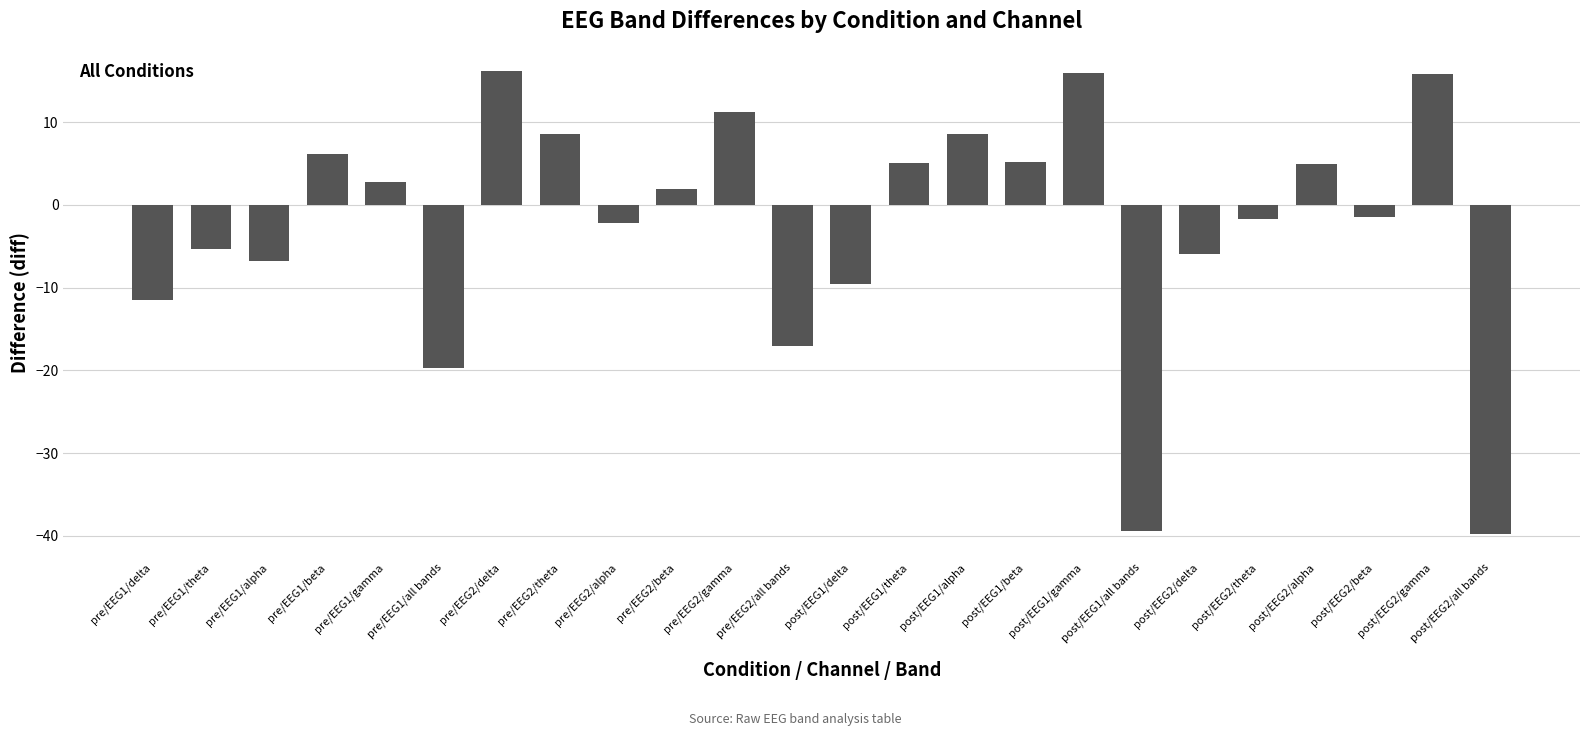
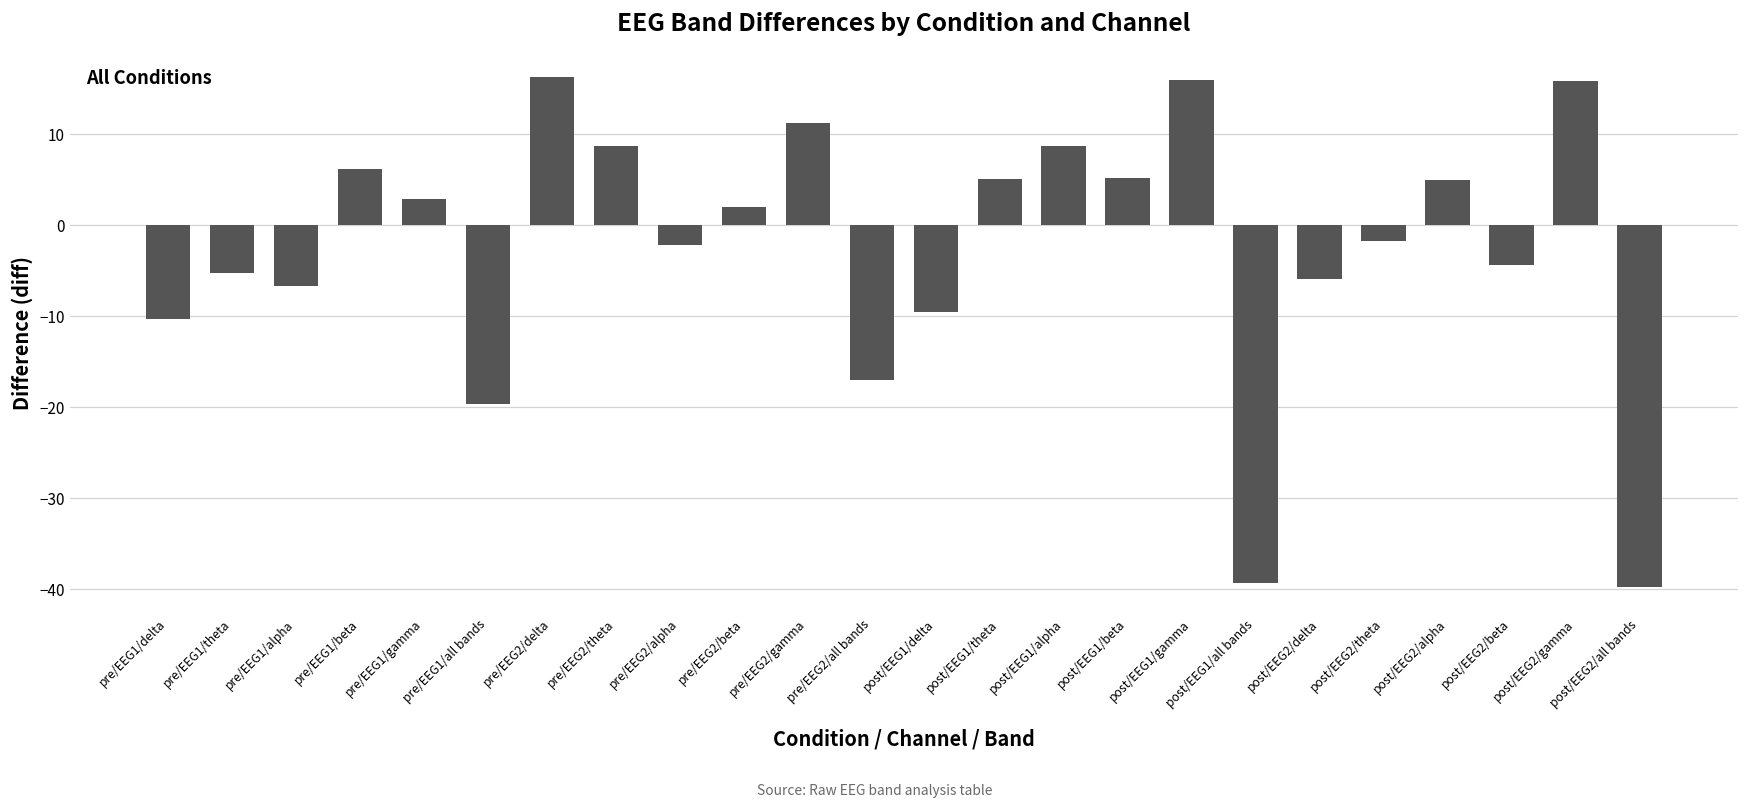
pre/EEG1/delta: -11 -> -10
post/EEG2/beta: -1 -> -4
